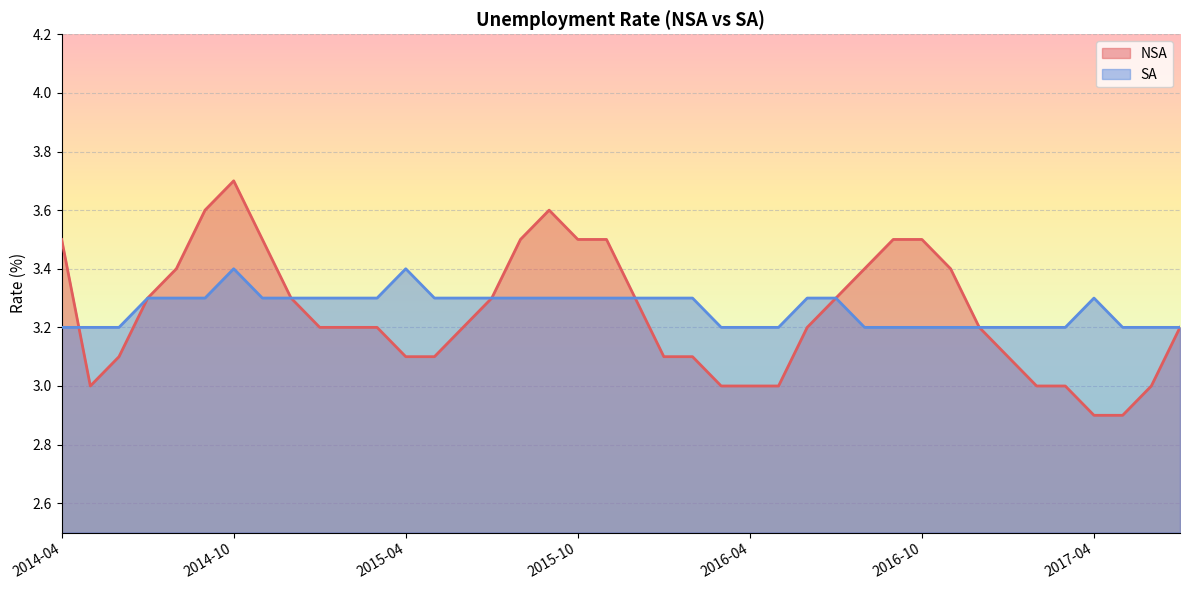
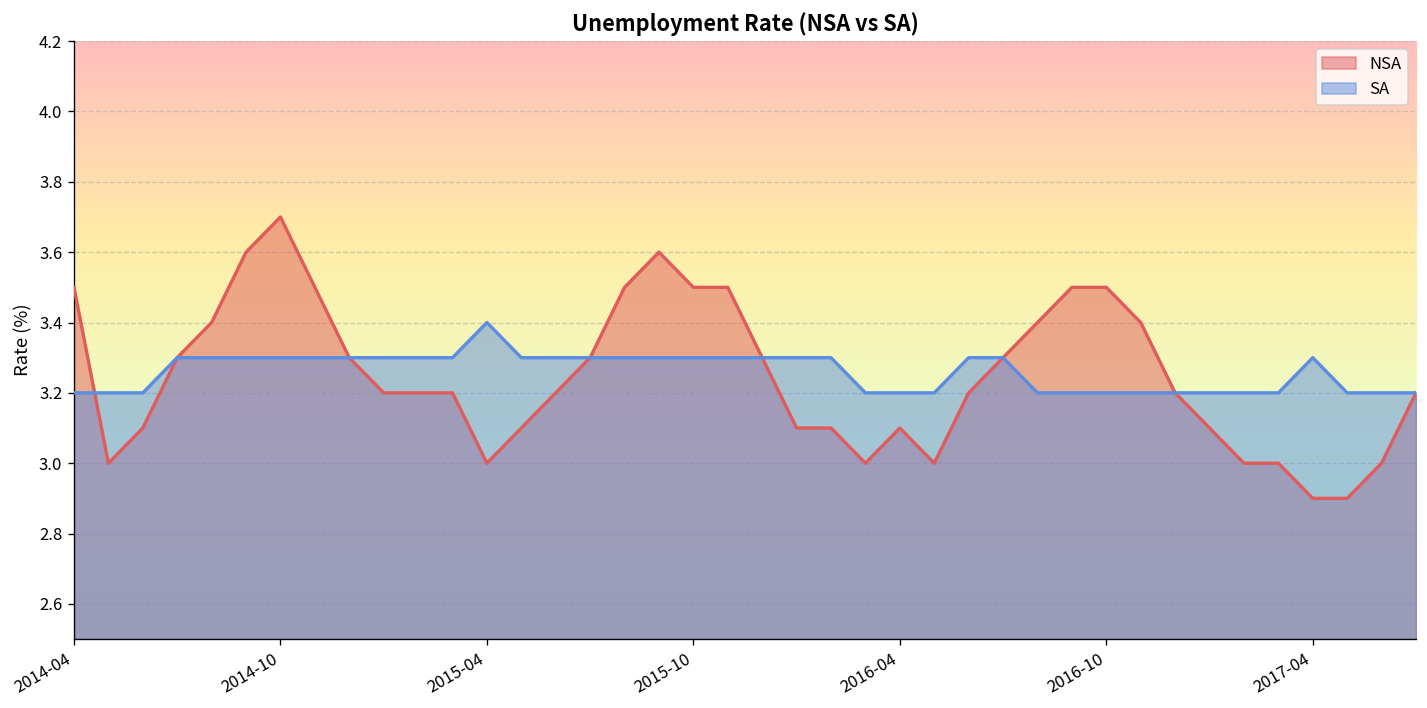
SA, 2014-10: 3.4 -> 3.3
NSA, 2015-04: 3.1 -> 3.0
NSA, 2016-04: 3.0 -> 3.1
